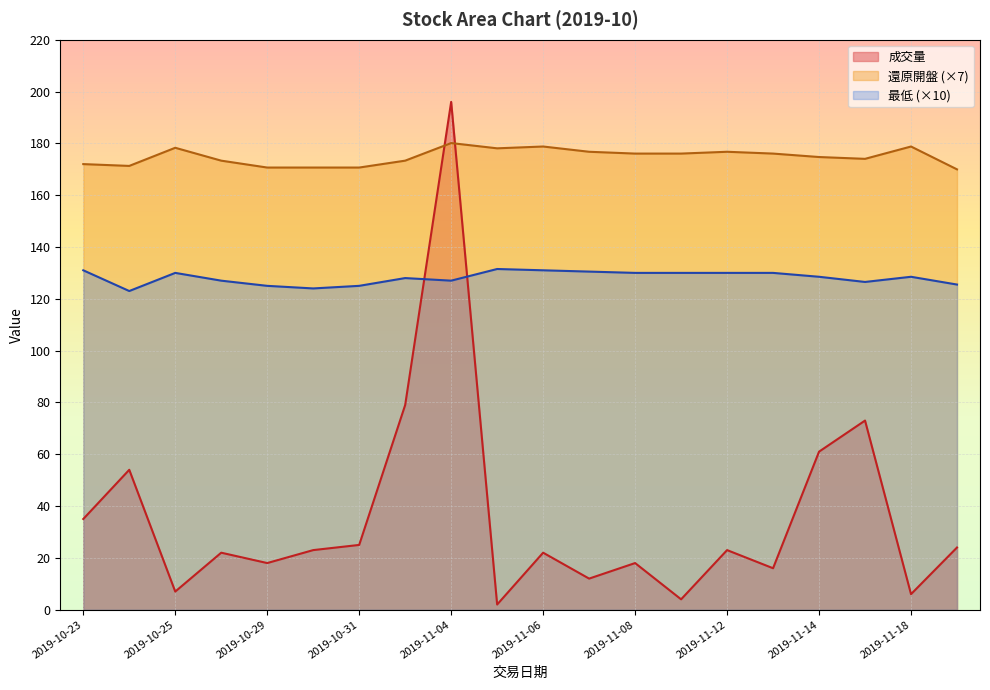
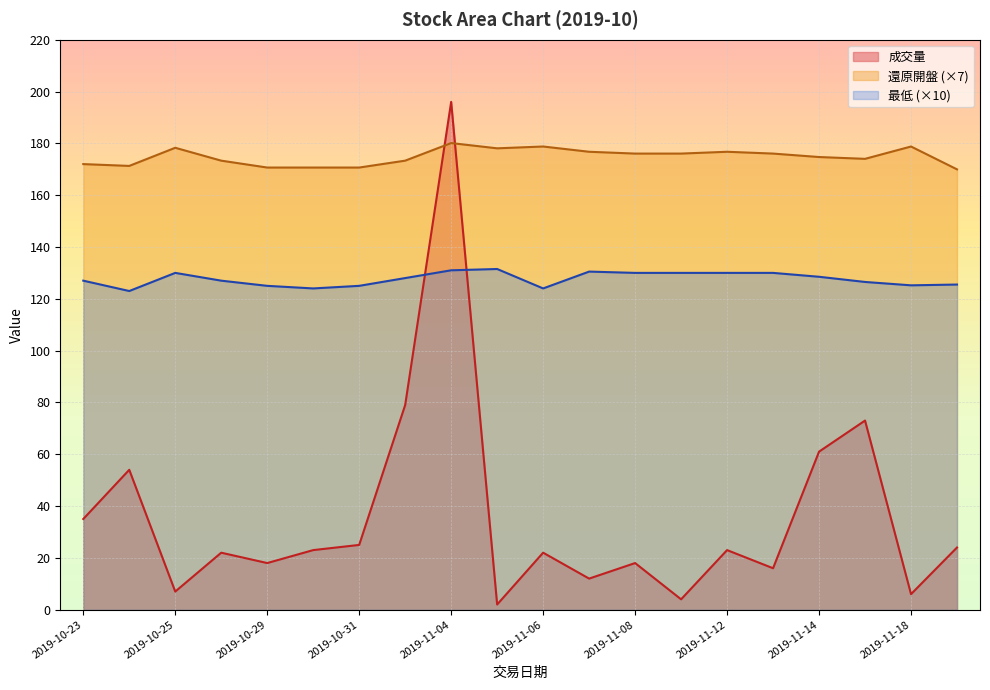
最低 (×10), 2019-10-23: 131 -> 127
最低 (×10), 2019-11-04: 127 -> 131
最低 (×10), 2019-11-06: 131 -> 124
最低 (×10), 2019-11-18: 129 -> 125
